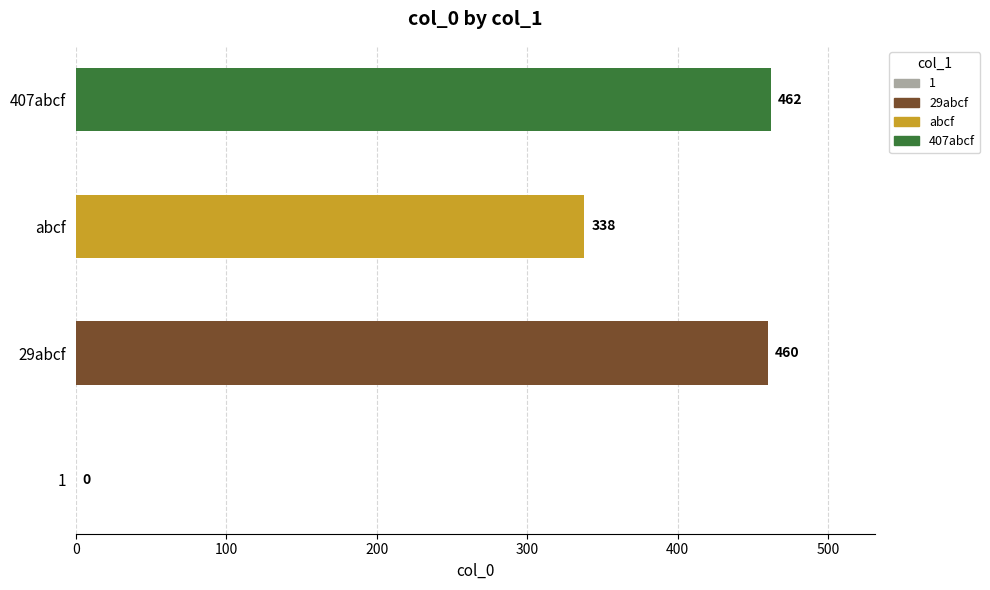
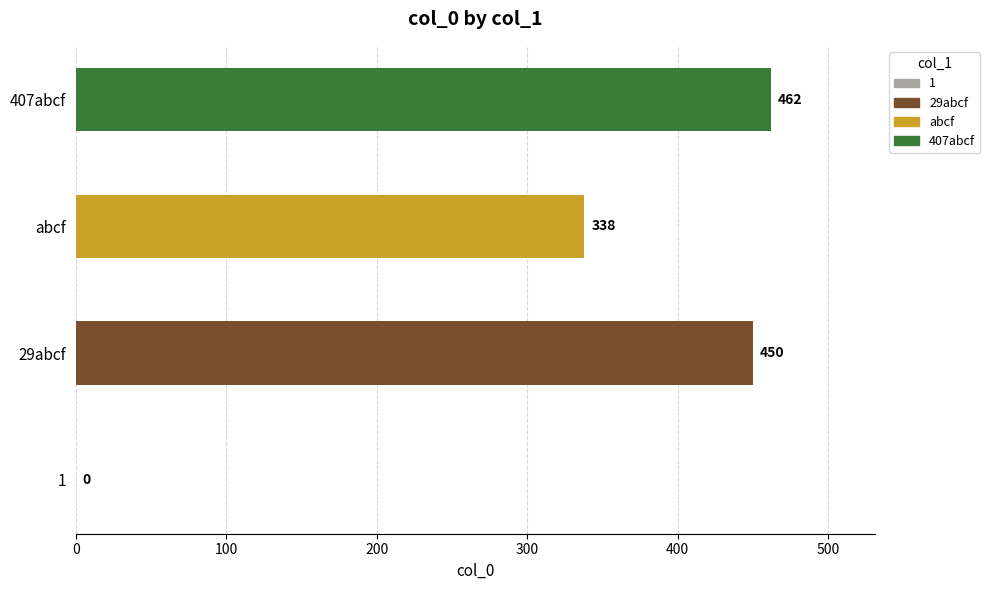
29abcf: 460 -> 450
